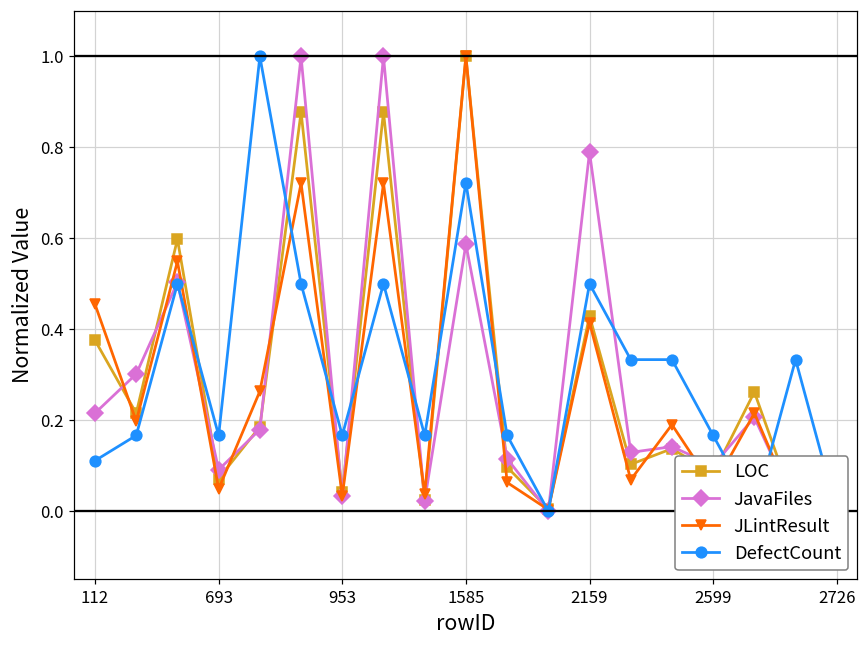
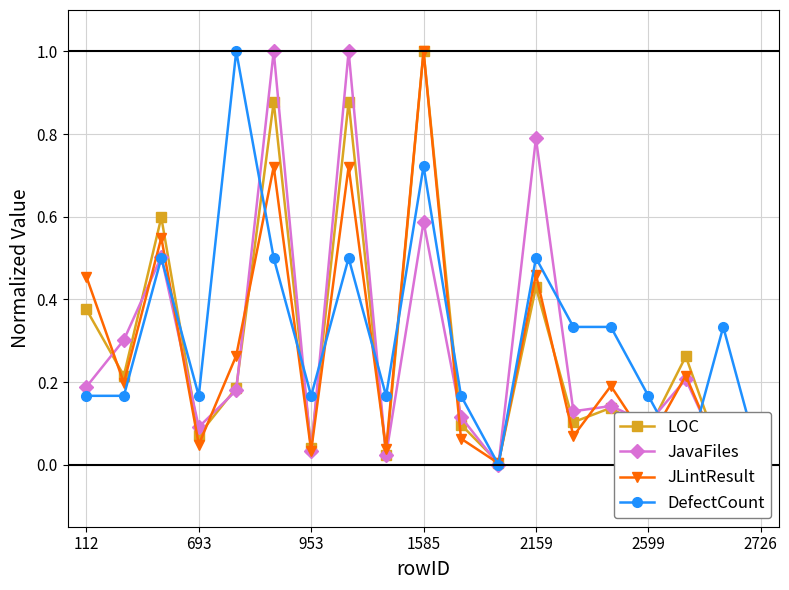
JavaFiles, 112: 0.22 -> 0.19
DefectCount, 112: 0.11 -> 0.17
JLintResult, 2159: 0.41 -> 0.46
